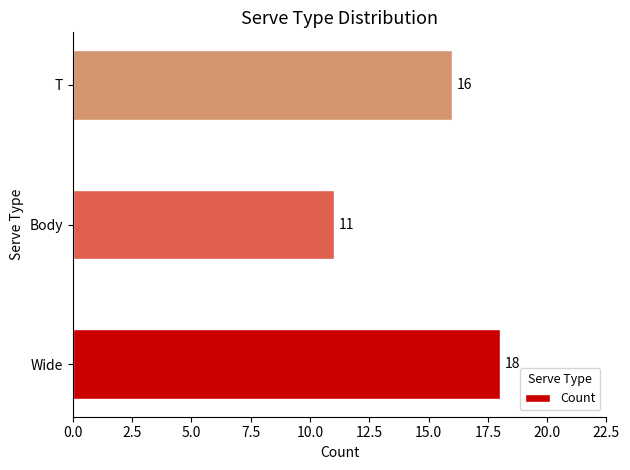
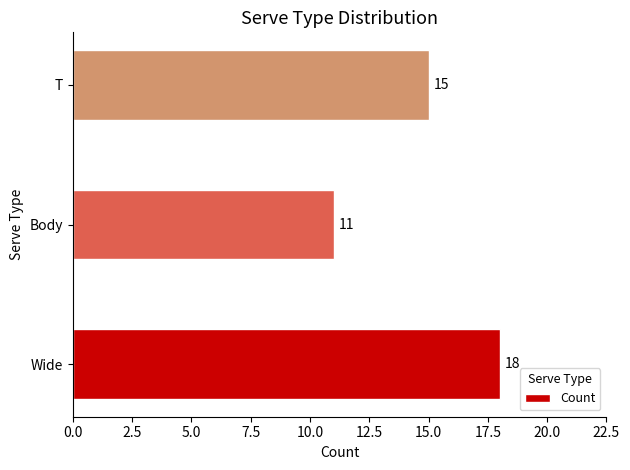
T: 16 -> 15
